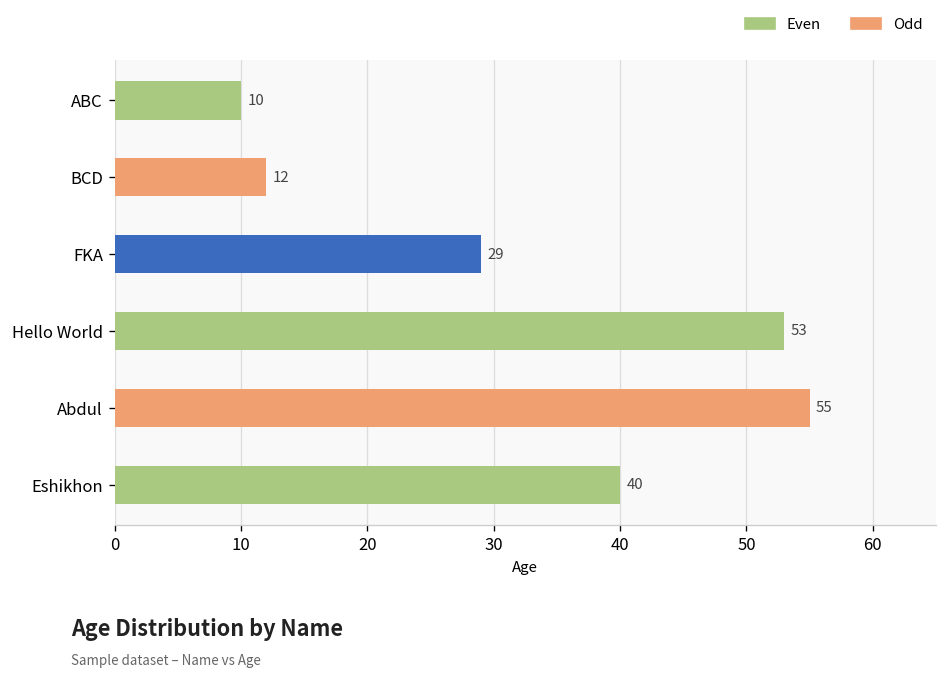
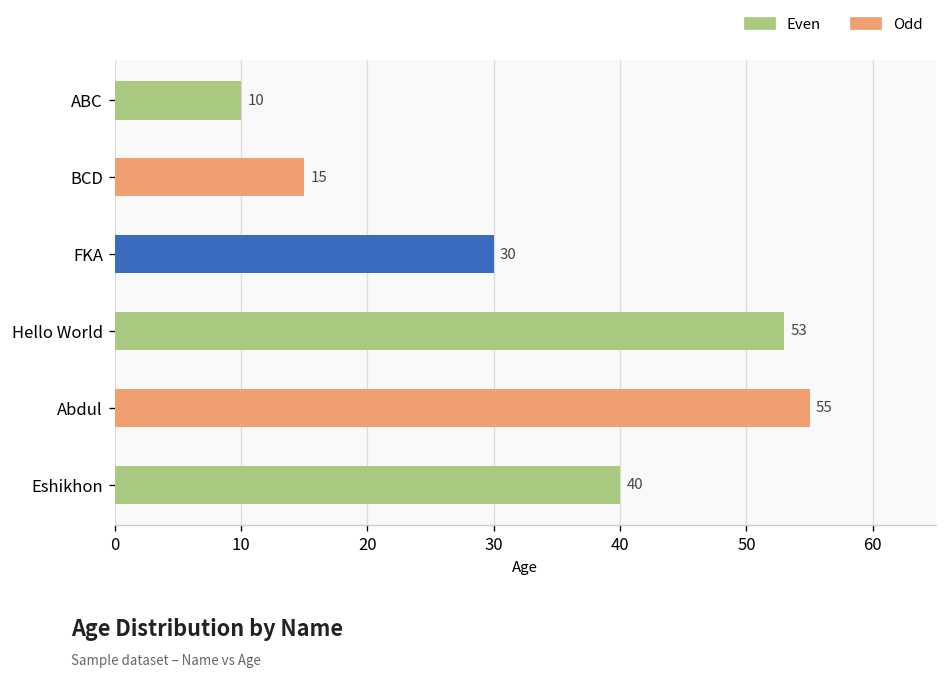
BCD: 12 -> 15
FKA: 29 -> 30
